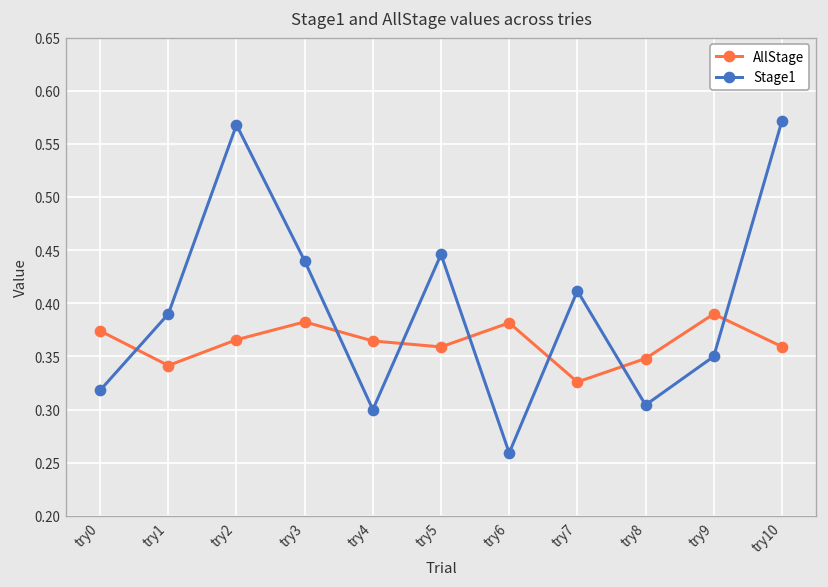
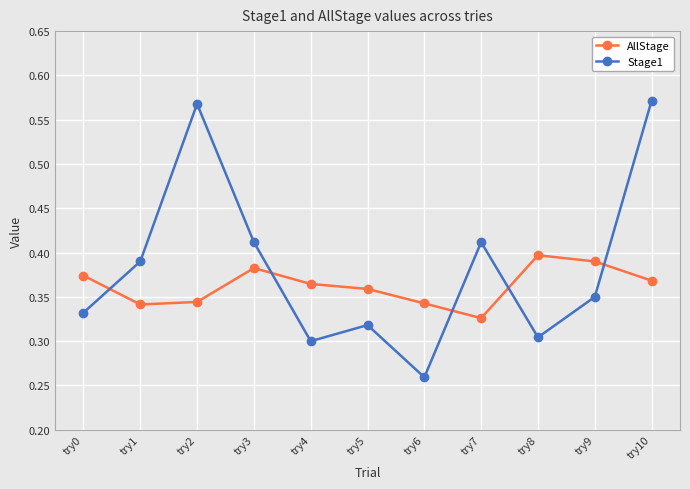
Stage1, try0: 0.32 -> 0.33
AllStage, try2: 0.37 -> 0.34
Stage1, try3: 0.44 -> 0.41
Stage1, try5: 0.45 -> 0.32
AllStage, try6: 0.38 -> 0.34
AllStage, try8: 0.35 -> 0.40
AllStage, try10: 0.36 -> 0.37
